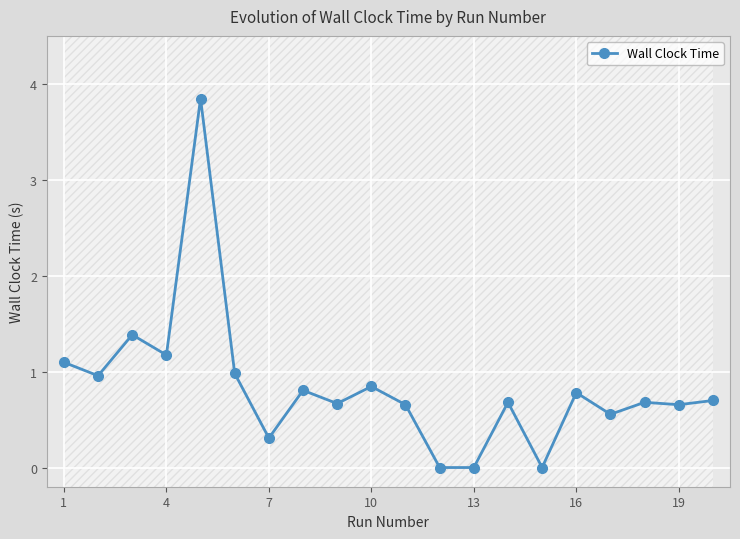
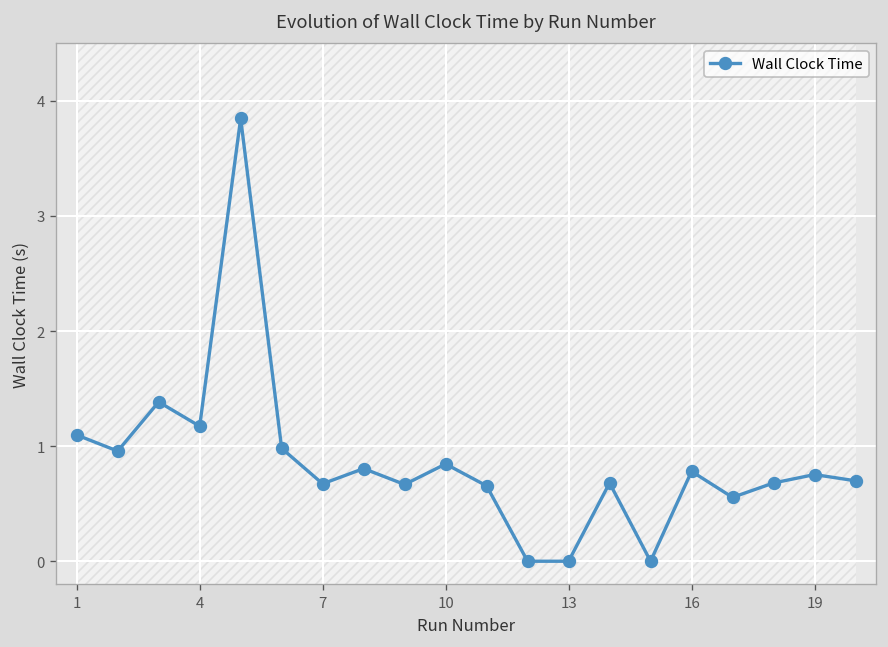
Wall Clock Time, 7: 0.3 -> 0.7
Wall Clock Time, 19: 0.7 -> 0.8
